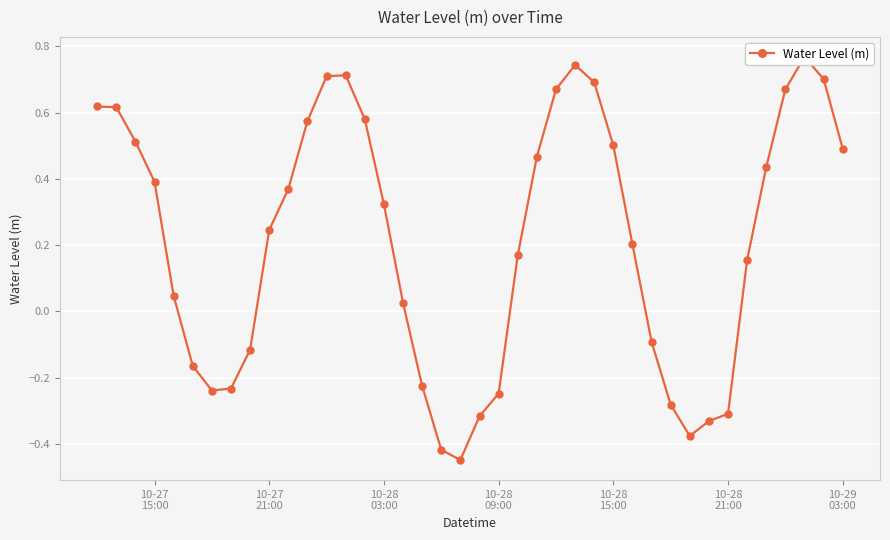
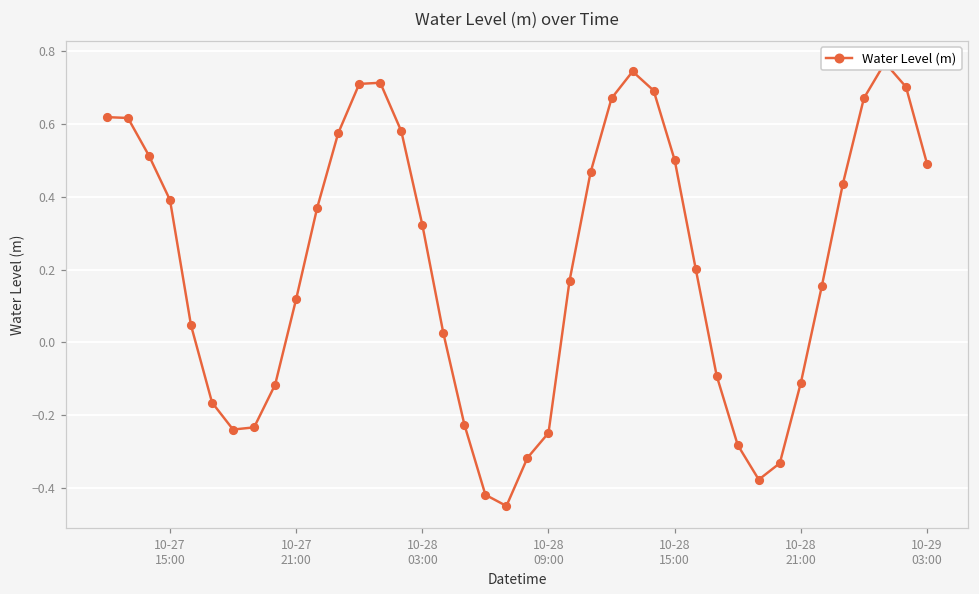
10-27 21:00: 0.25 -> 0.12
10-28 21:00: -0.31 -> -0.11
